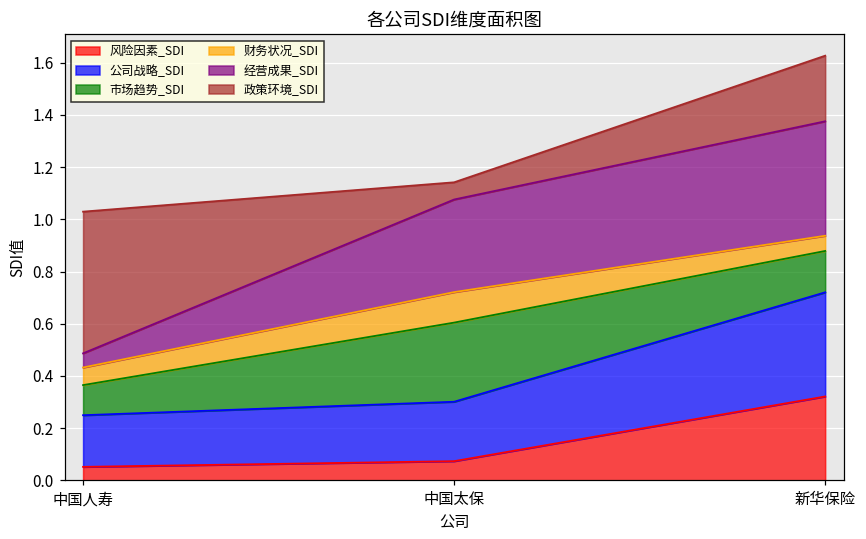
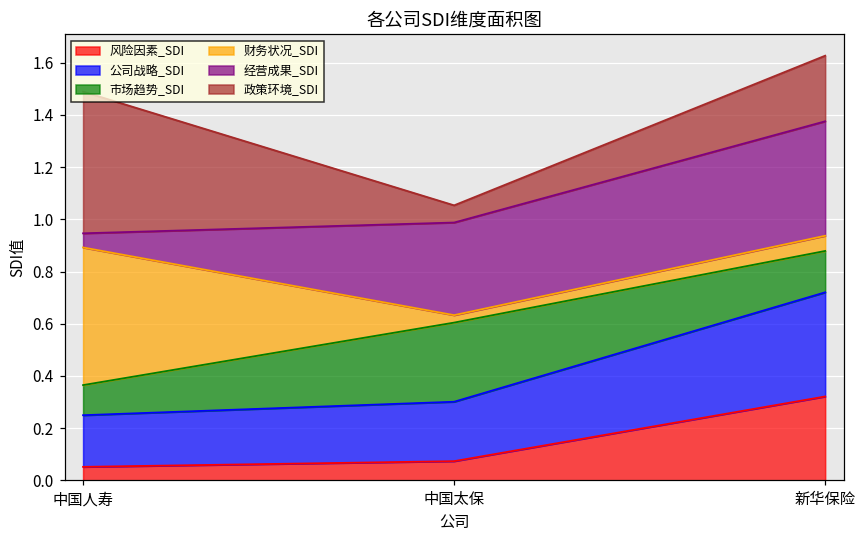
财务状况_SDI, 中国人寿: 0.07 -> 0.53
财务状况_SDI, 中国太保: 0.12 -> 0.03
